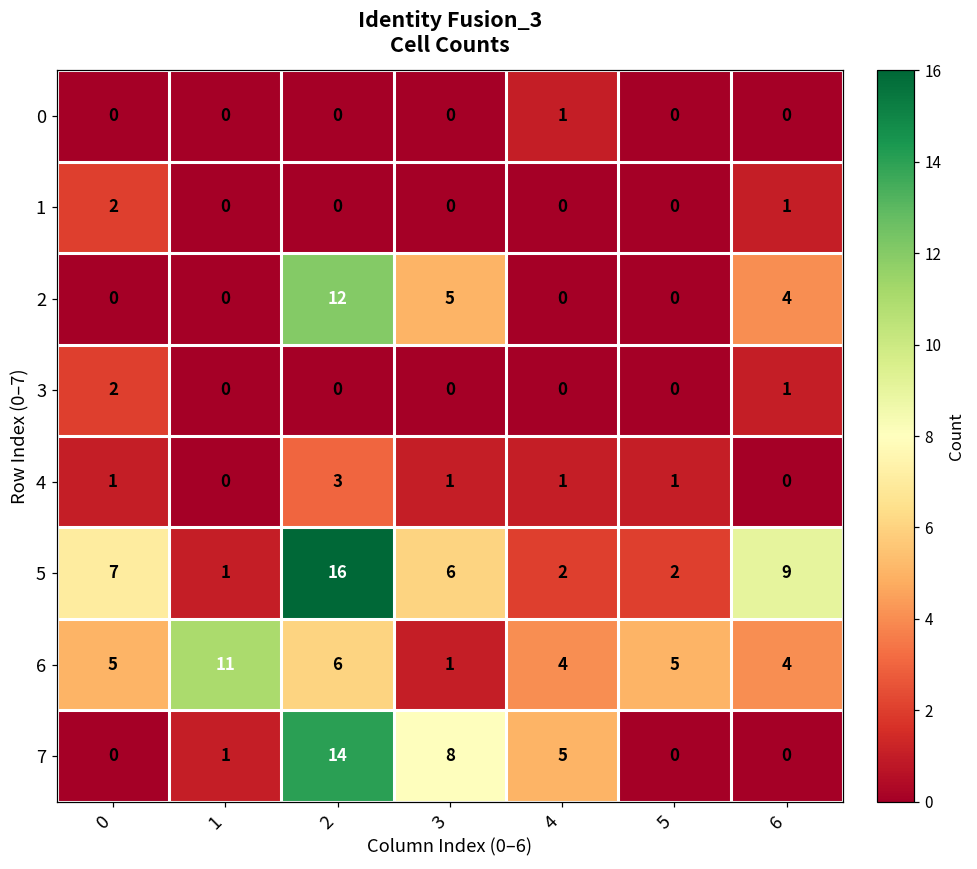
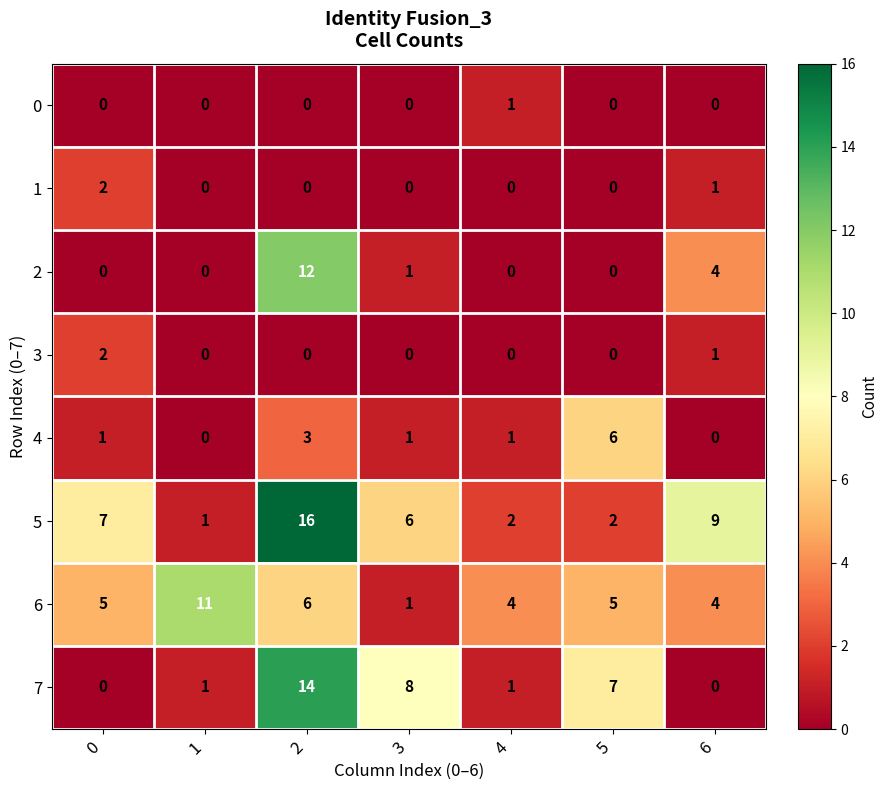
2, 3: 5 -> 1
4, 5: 1 -> 6
7, 4: 5 -> 1
7, 5: 0 -> 7
